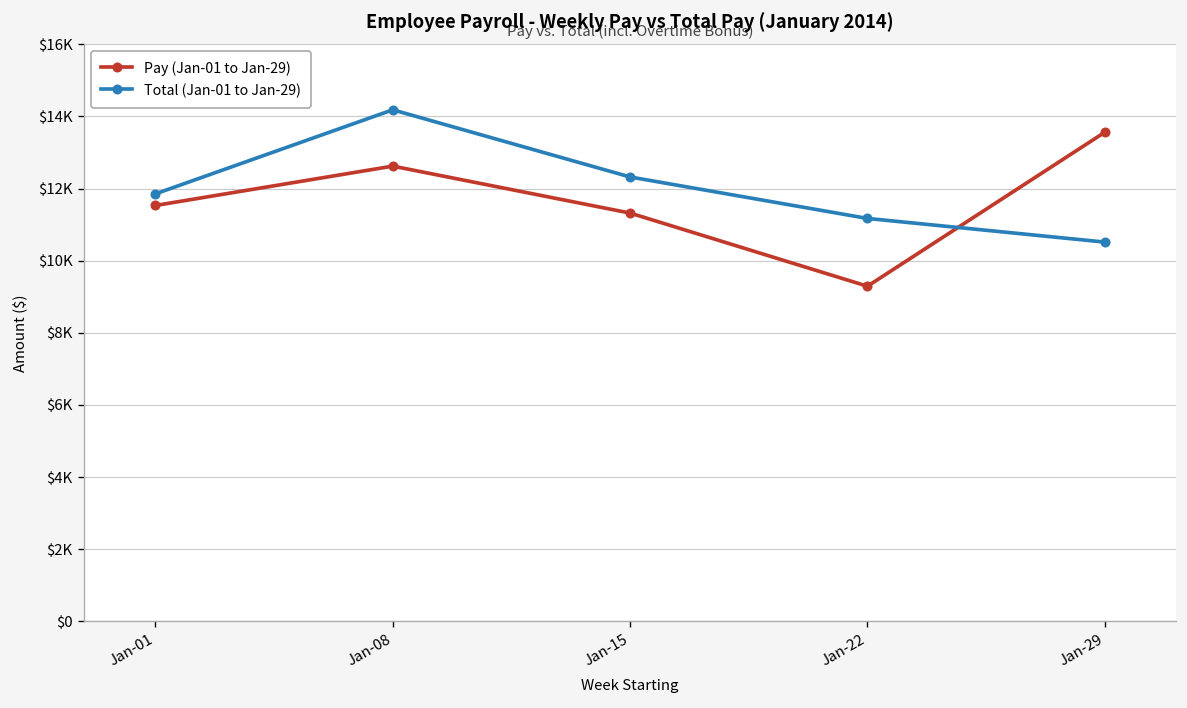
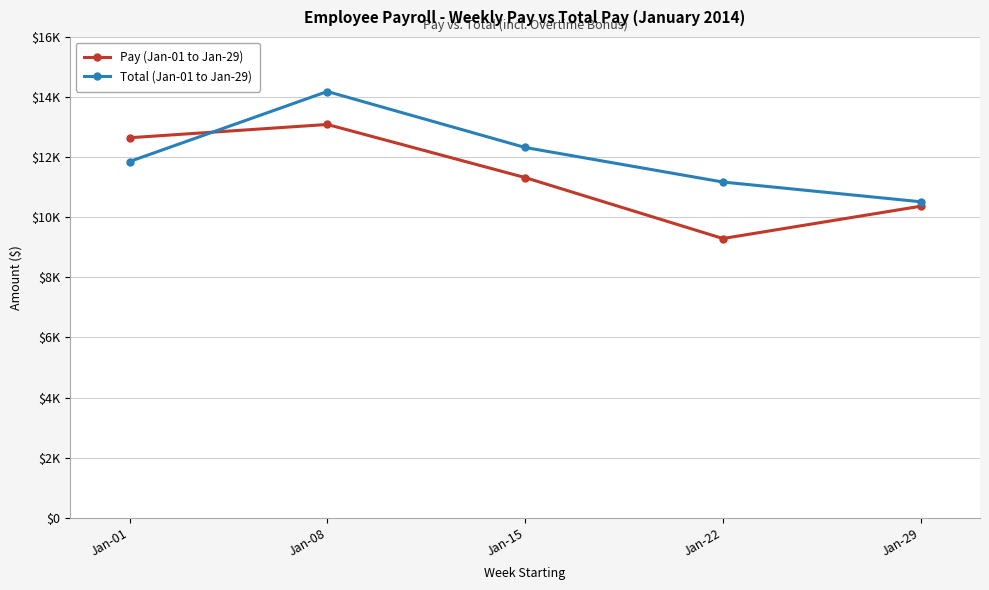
Pay (Jan-01 to Jan-29), Jan-01: $11500 -> $12600
Pay (Jan-01 to Jan-29), Jan-08: $12600 -> $13100
Pay (Jan-01 to Jan-29), Jan-29: $13600 -> $10400
